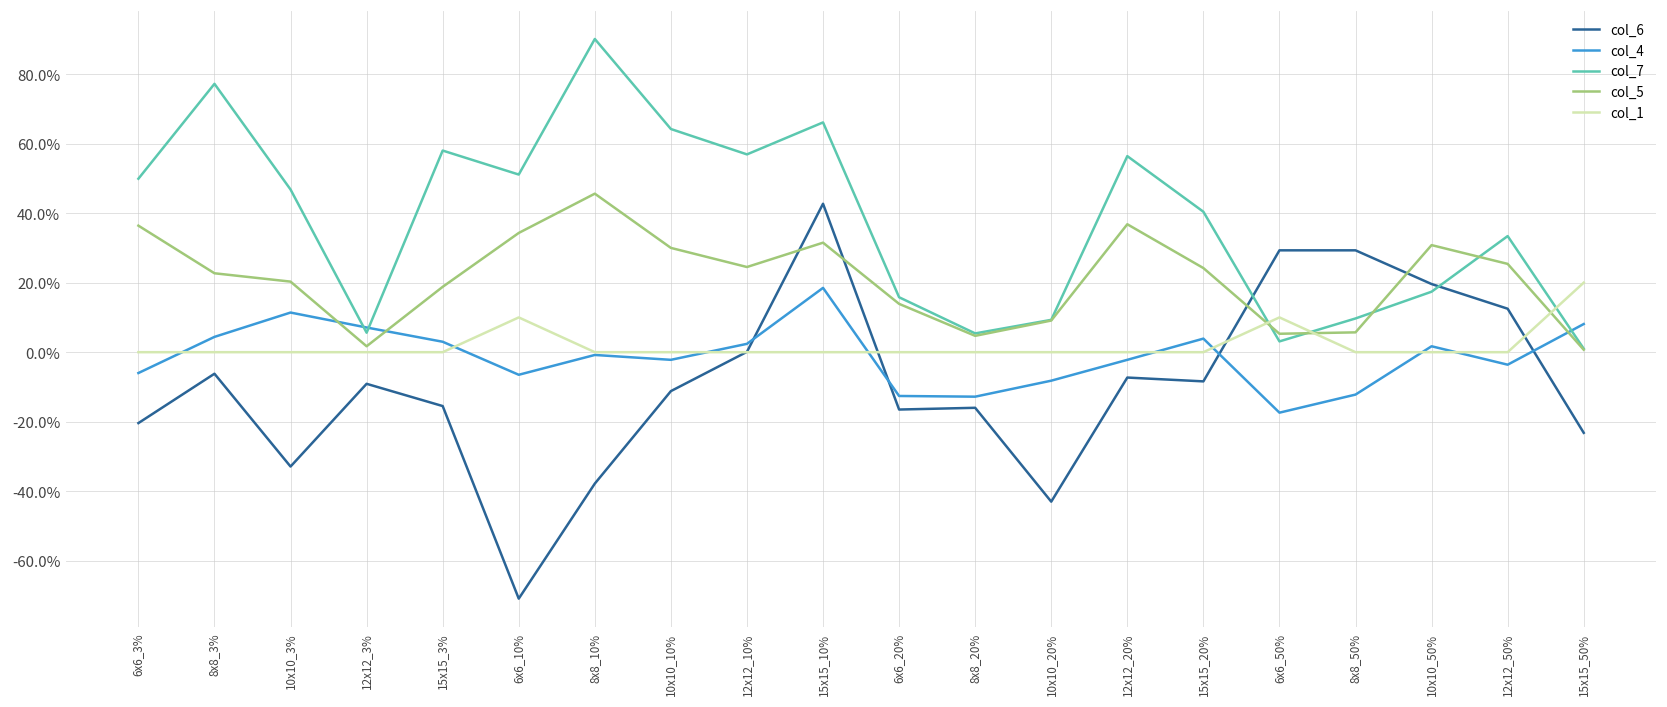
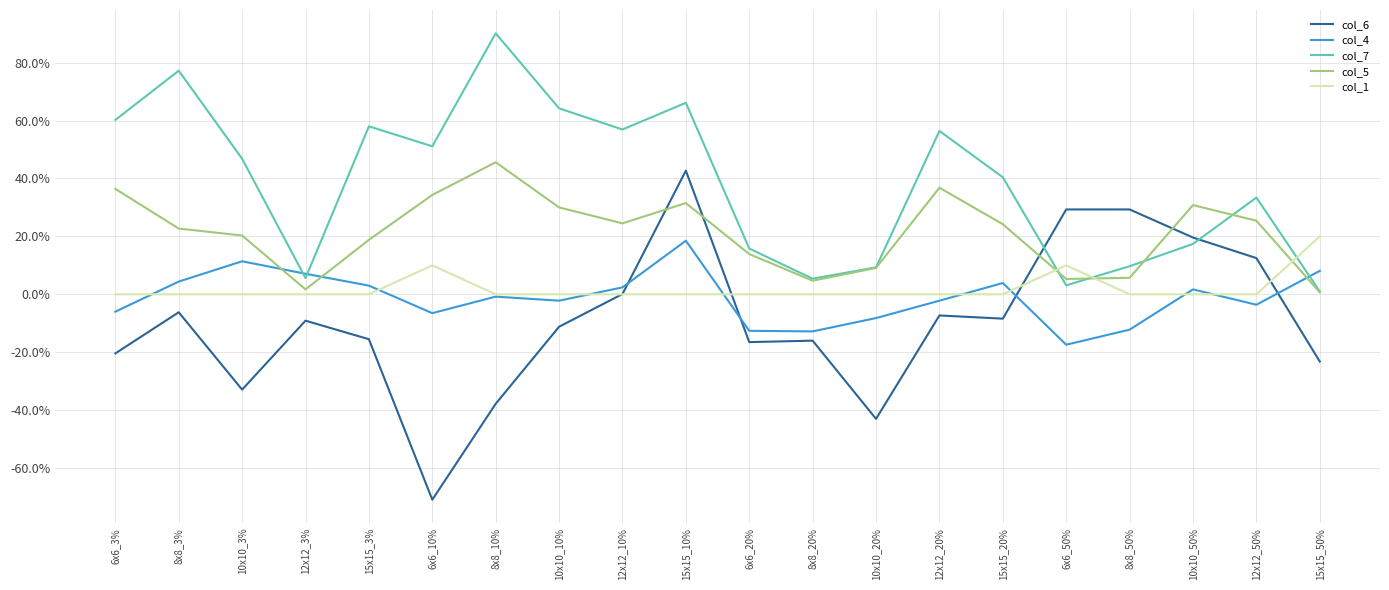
col_7, 6x6_3%: 50% -> 60%
